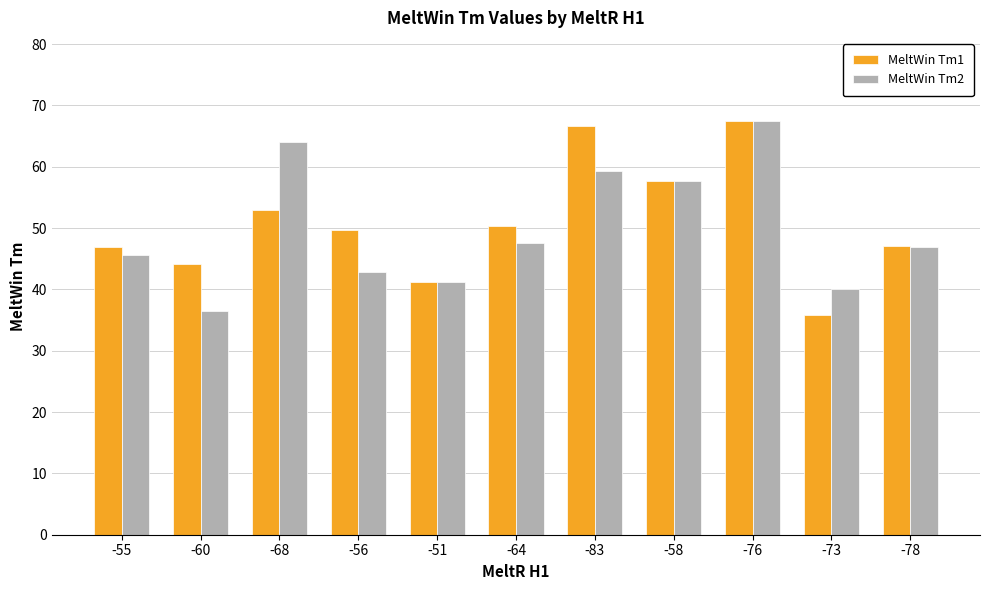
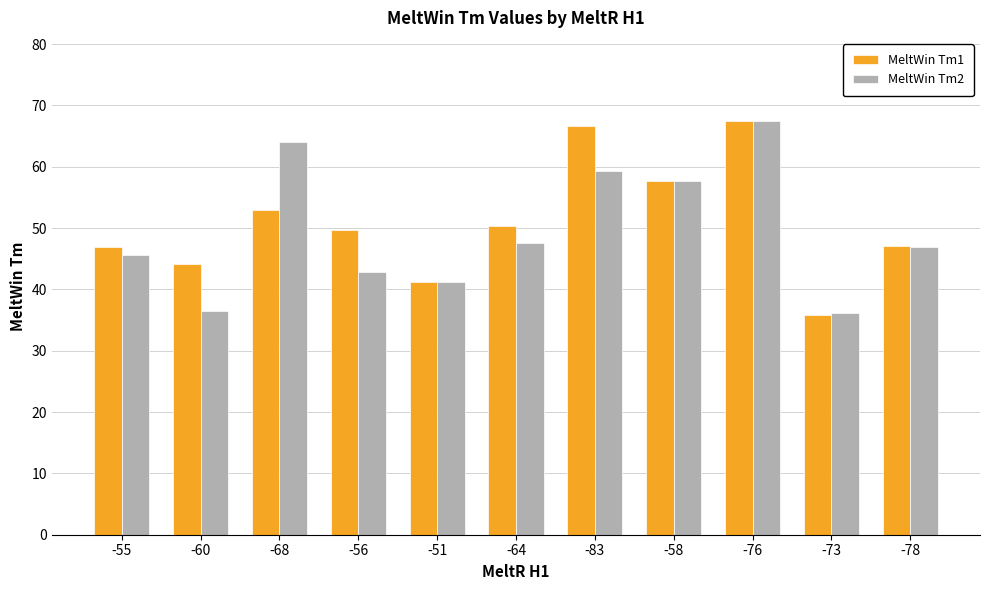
MeltWin Tm2, -73: 40 -> 36
